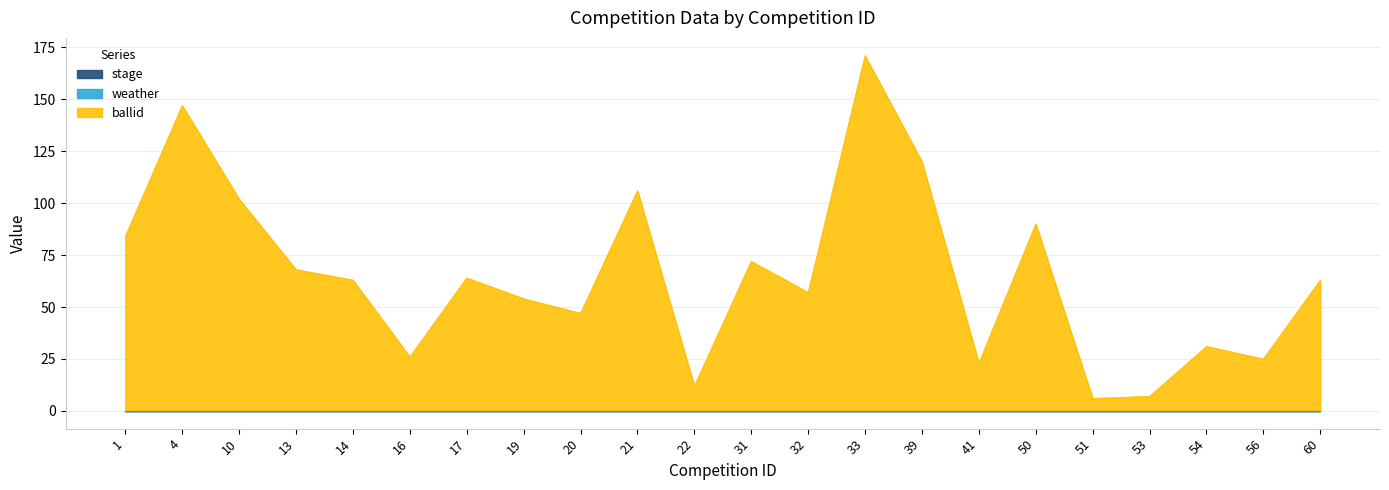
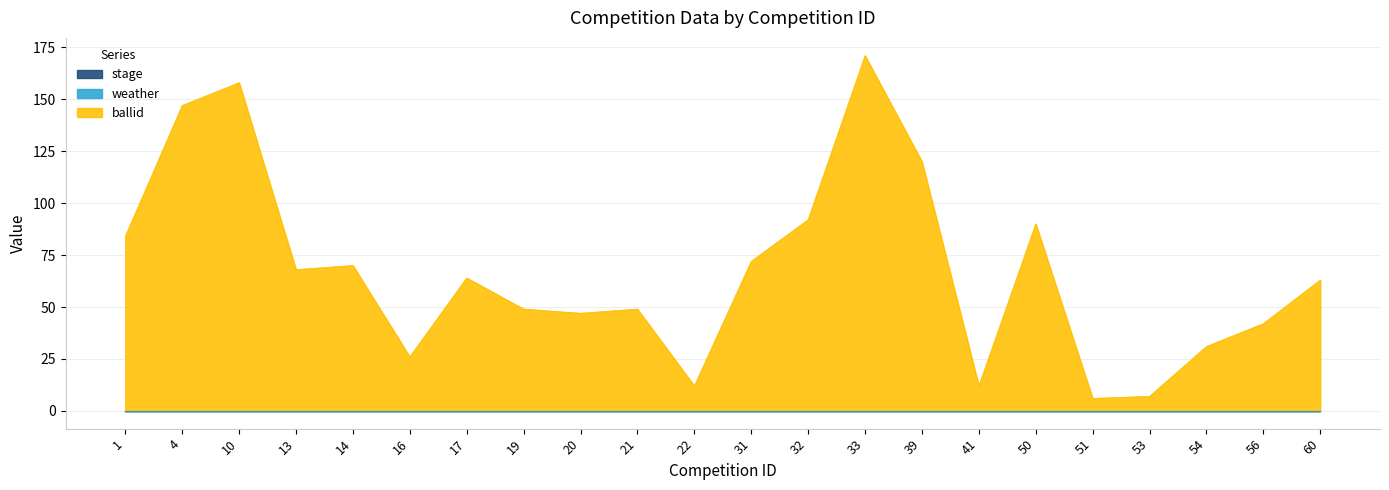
ballid, 10: 102 -> 158
ballid, 14: 63 -> 70
ballid, 19: 54 -> 49
ballid, 21: 106 -> 49
ballid, 32: 57 -> 92
ballid, 41: 23 -> 12
ballid, 56: 25 -> 42
